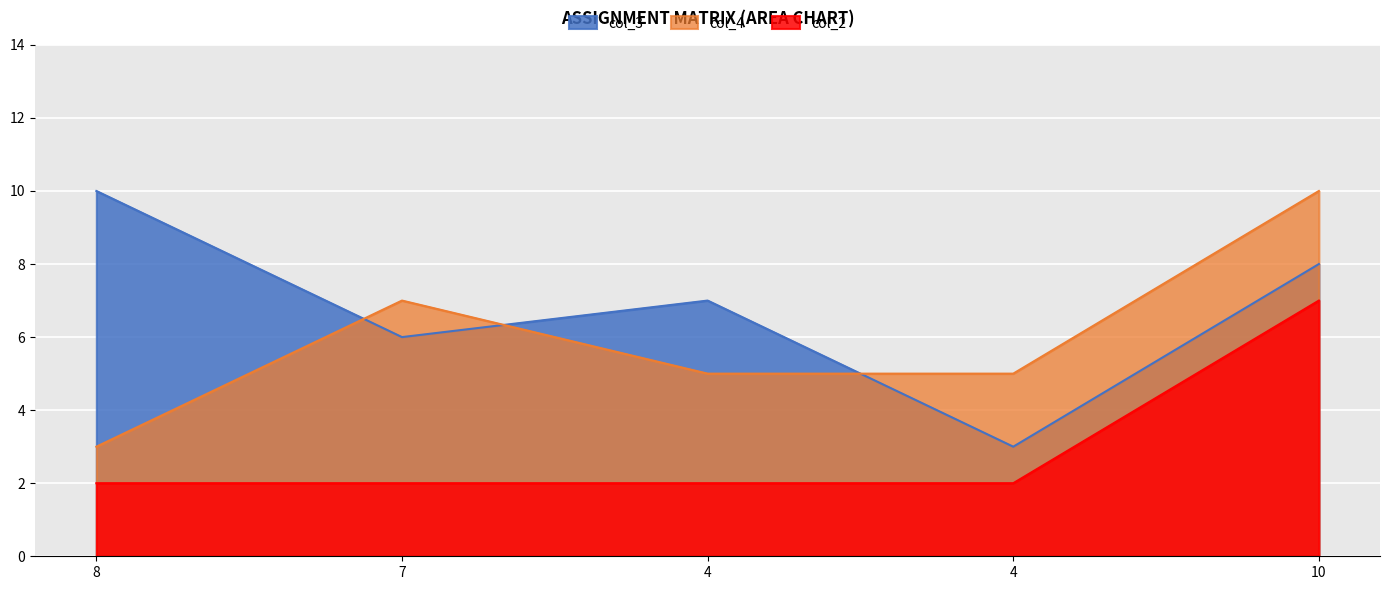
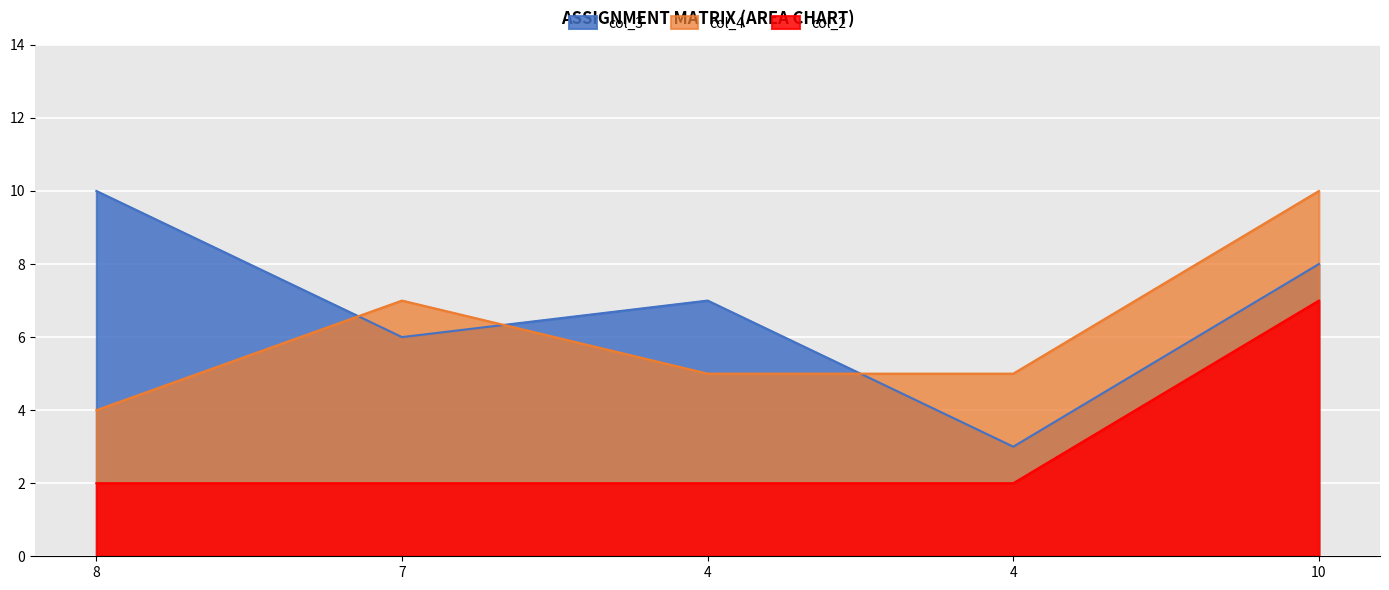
col_4, 8: 3 -> 4
